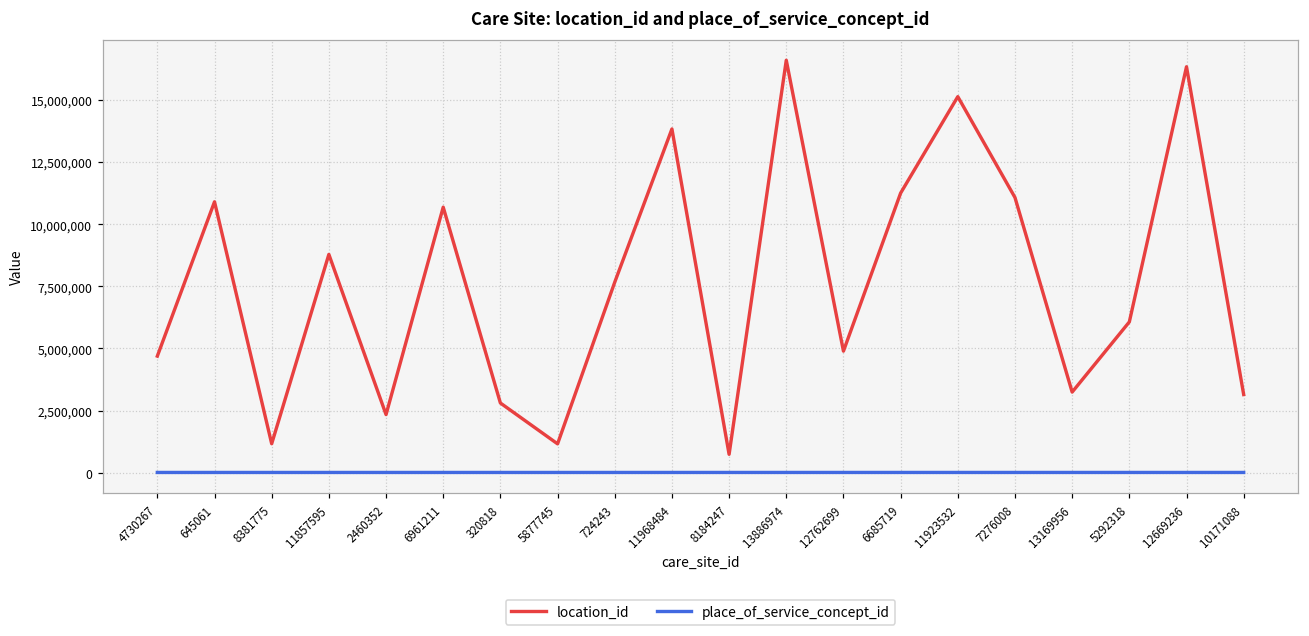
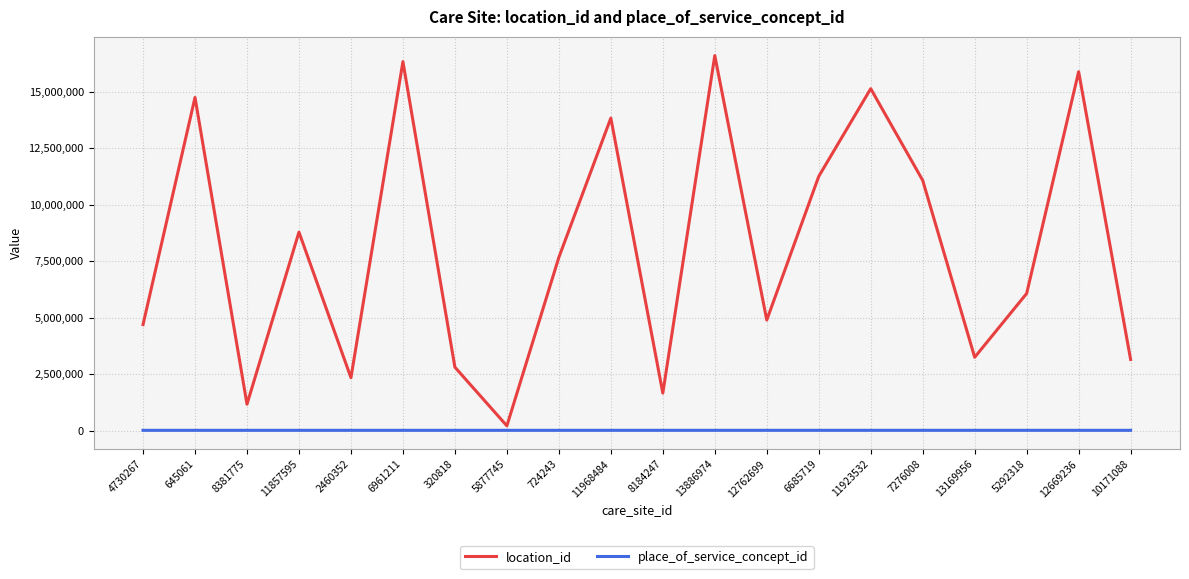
location_id, 645061: 10,900,000 -> 14,700,000
location_id, 6961211: 10,700,000 -> 16,300,000
location_id, 5877745: 1,200,000 -> 200,000
location_id, 8184247: 700,000 -> 1,700,000
location_id, 12669236: 16,300,000 -> 15,900,000
